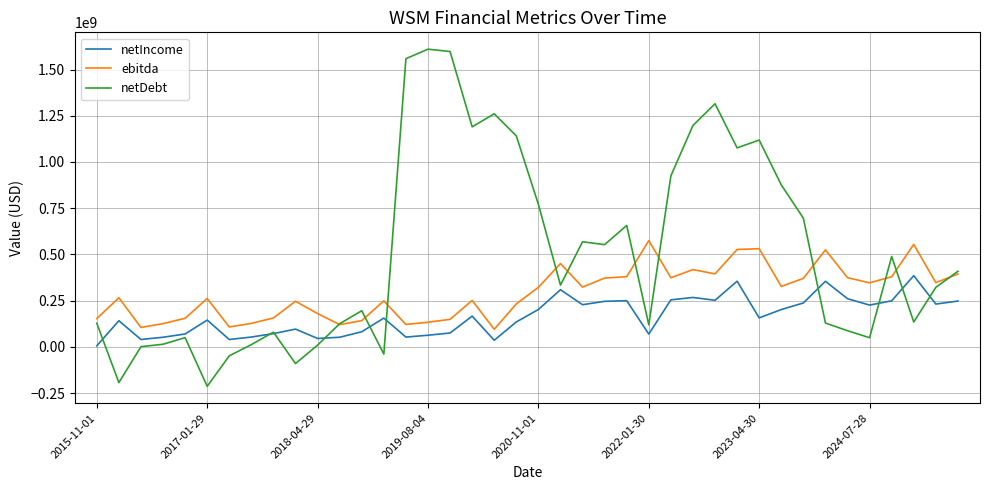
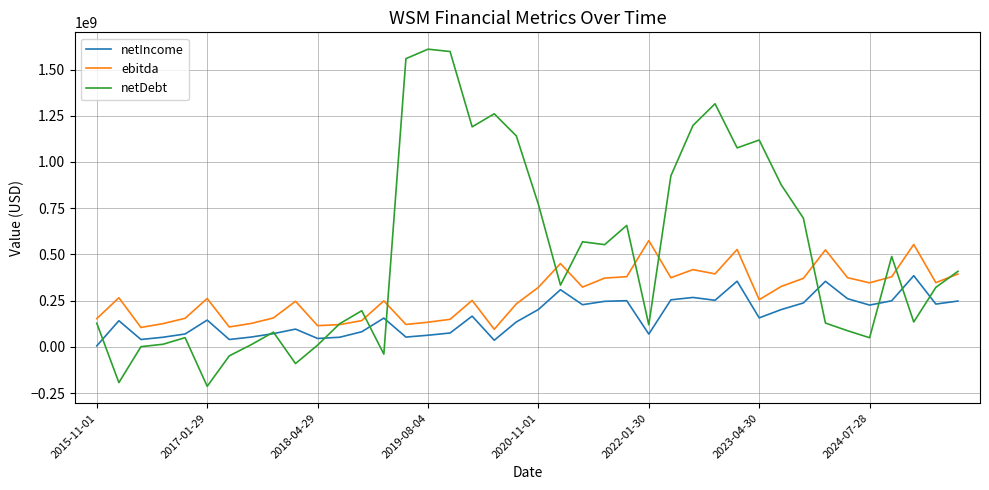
ebitda, 2018-04-29: 180000000 -> 110000000
ebitda, 2023-04-30: 530000000 -> 260000000
